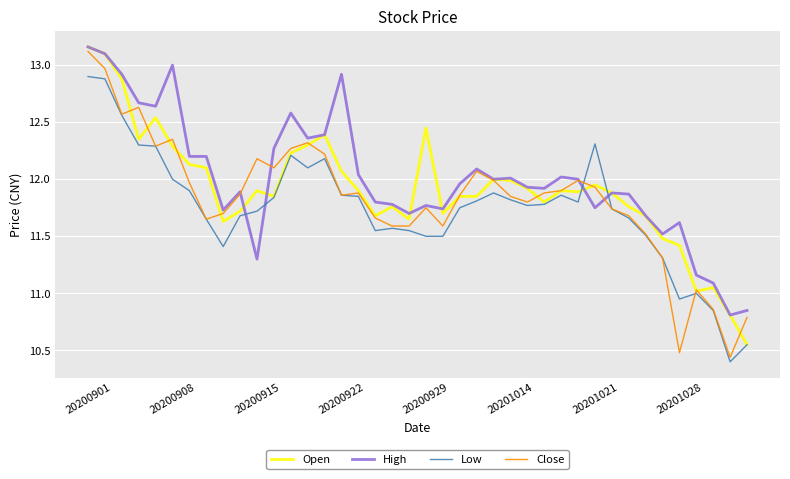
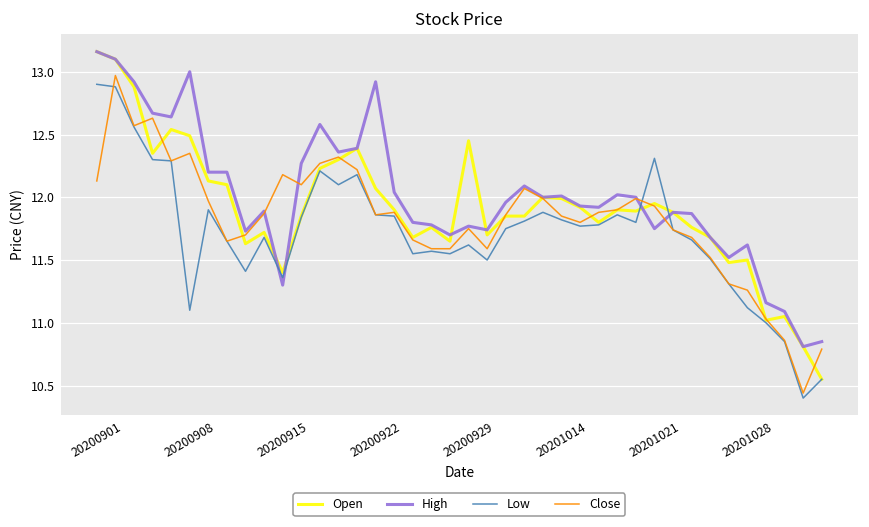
Close, 20200901: 13.12 -> 12.13
Open, 20200908: 12.29 -> 12.49
Low, 20200908: 12.0 -> 11.1
Open, 20200915: 11.9 -> 11.4
Low, 20200915: 11.72 -> 11.36
Low, 20200929: 11.50 -> 11.62
Open, 20201028: 11.42 -> 11.50
Low, 20201028: 10.95 -> 11.12
Close, 20201028: 10.48 -> 11.26
